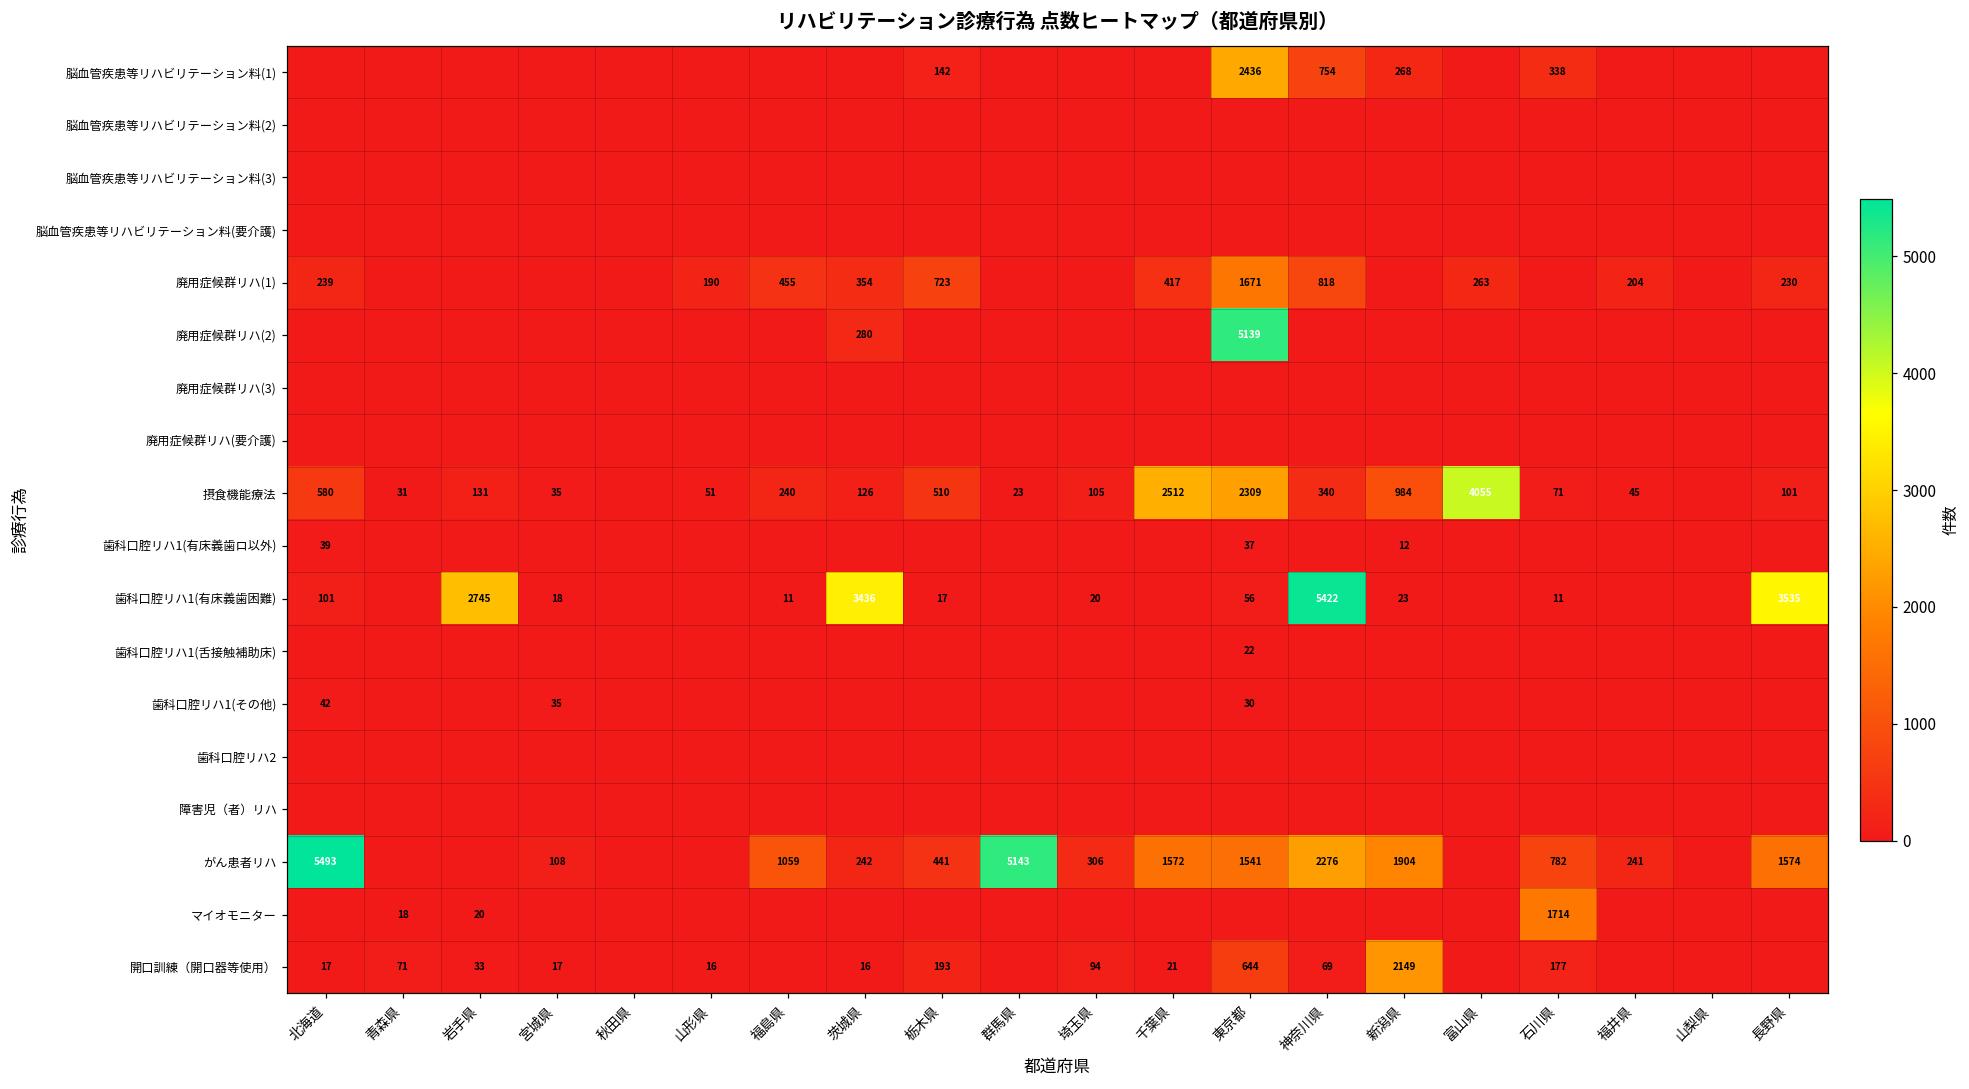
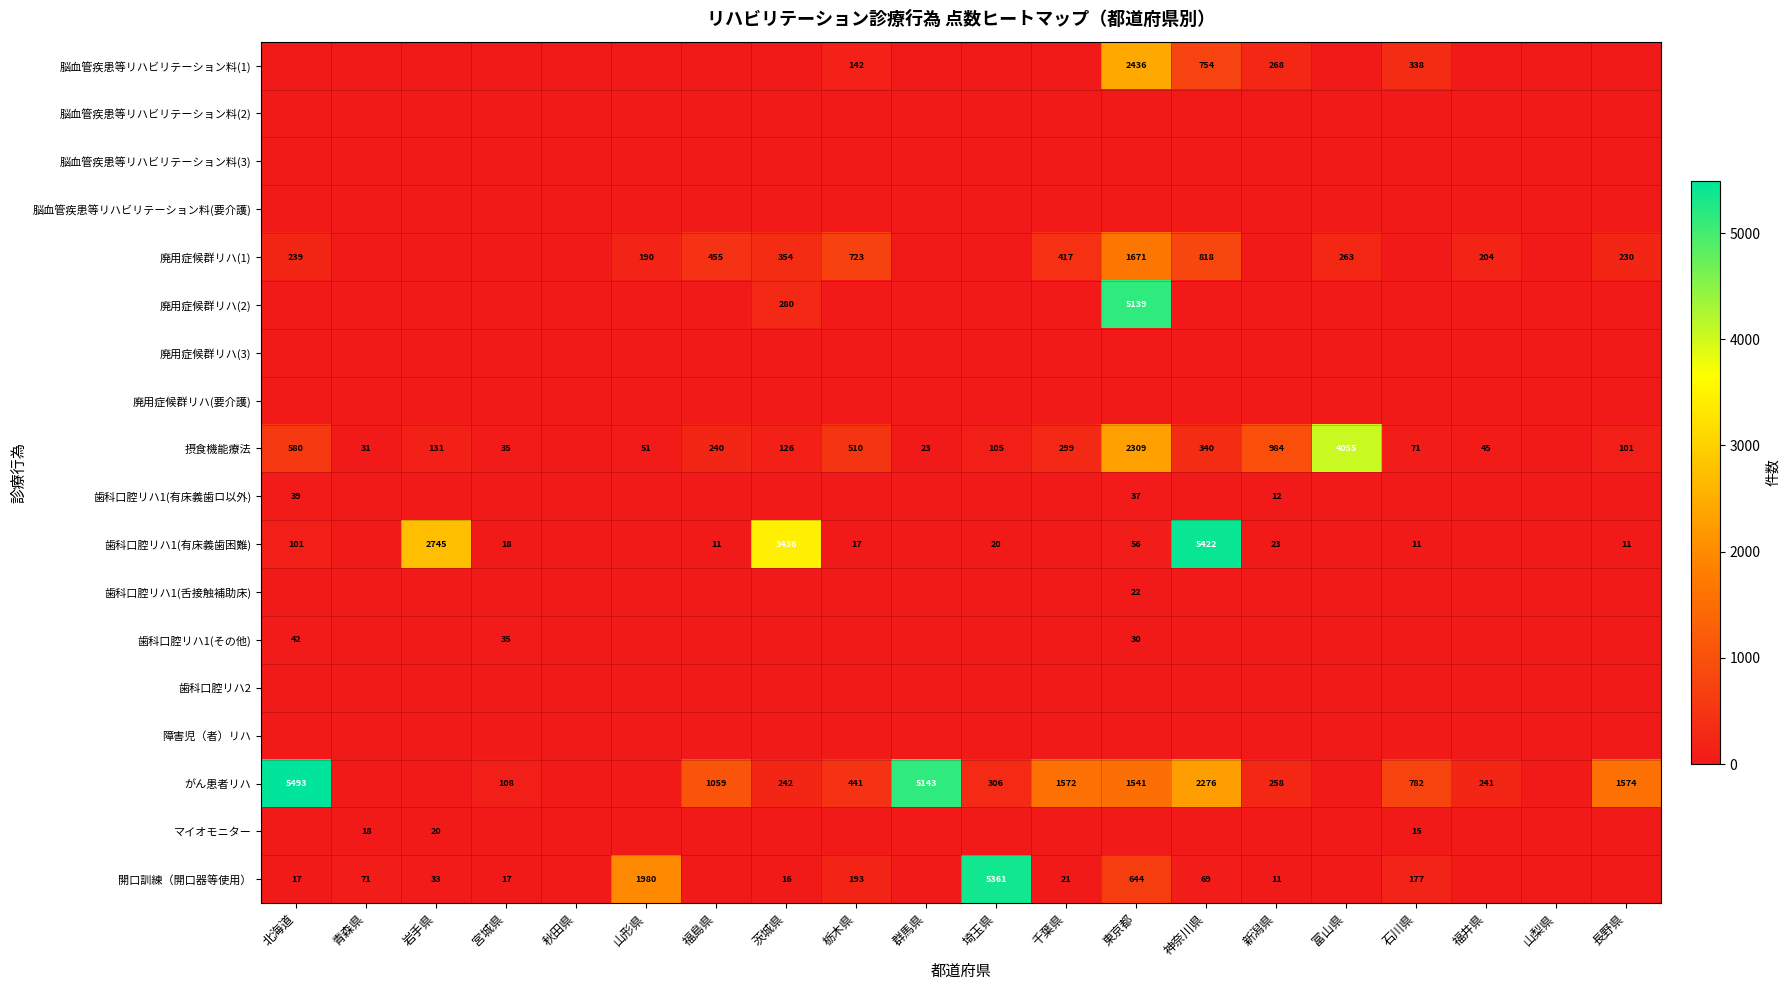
摂食機能療法, 千葉県: 2512 -> 299
歯科口腔リハ1(有床義歯困難), 長野県: 3535 -> 11
がん患者リハ, 新潟県: 1904 -> 258
マイオモニター, 石川県: 1714 -> 15
開口訓練（開口器等使用）, 山形県: 16 -> 1980
開口訓練（開口器等使用）, 埼玉県: 94 -> 5361
開口訓練（開口器等使用）, 新潟県: 2149 -> 11
